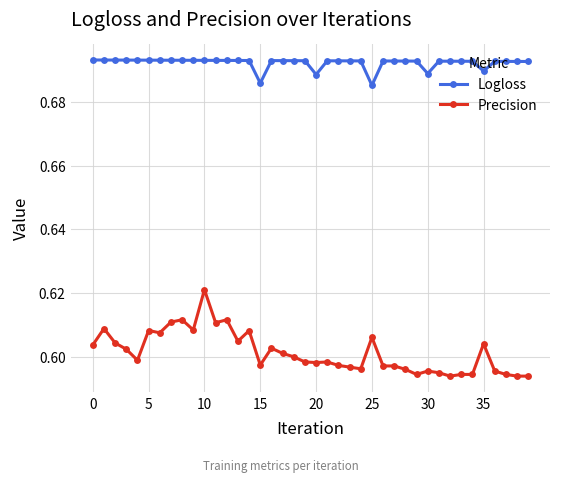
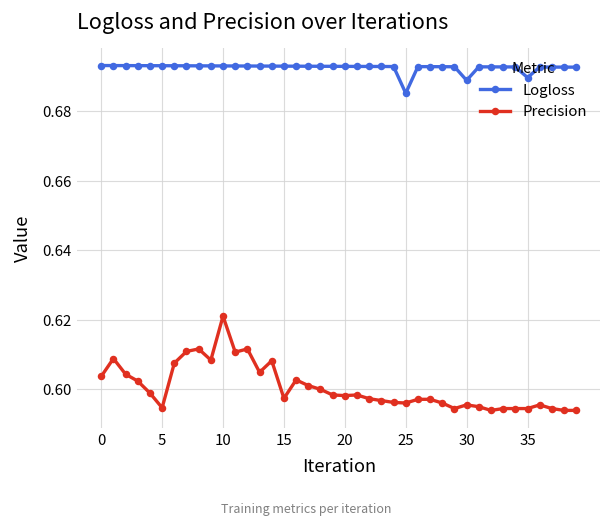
Precision, 5: 0.608 -> 0.595
Logloss, 15: 0.686 -> 0.693
Logloss, 20: 0.689 -> 0.693
Precision, 25: 0.606 -> 0.596
Precision, 35: 0.604 -> 0.594
